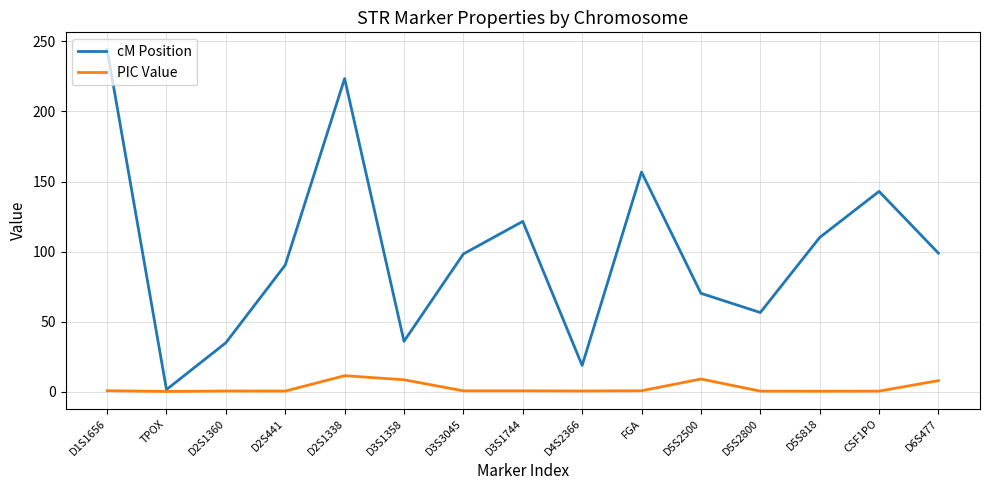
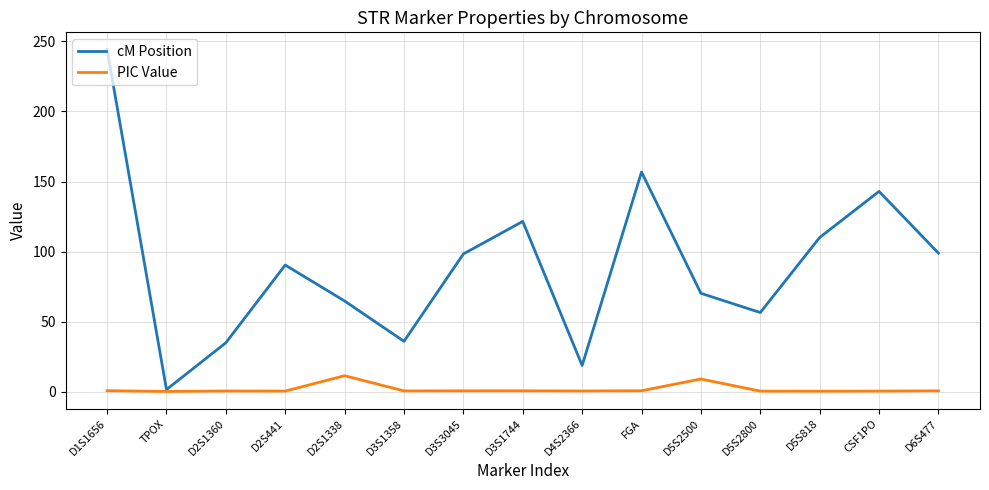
cM Position, D2S1338: 223 -> 65
PIC Value, D3S1358: 9 -> 1
PIC Value, D6S477: 8 -> 1
